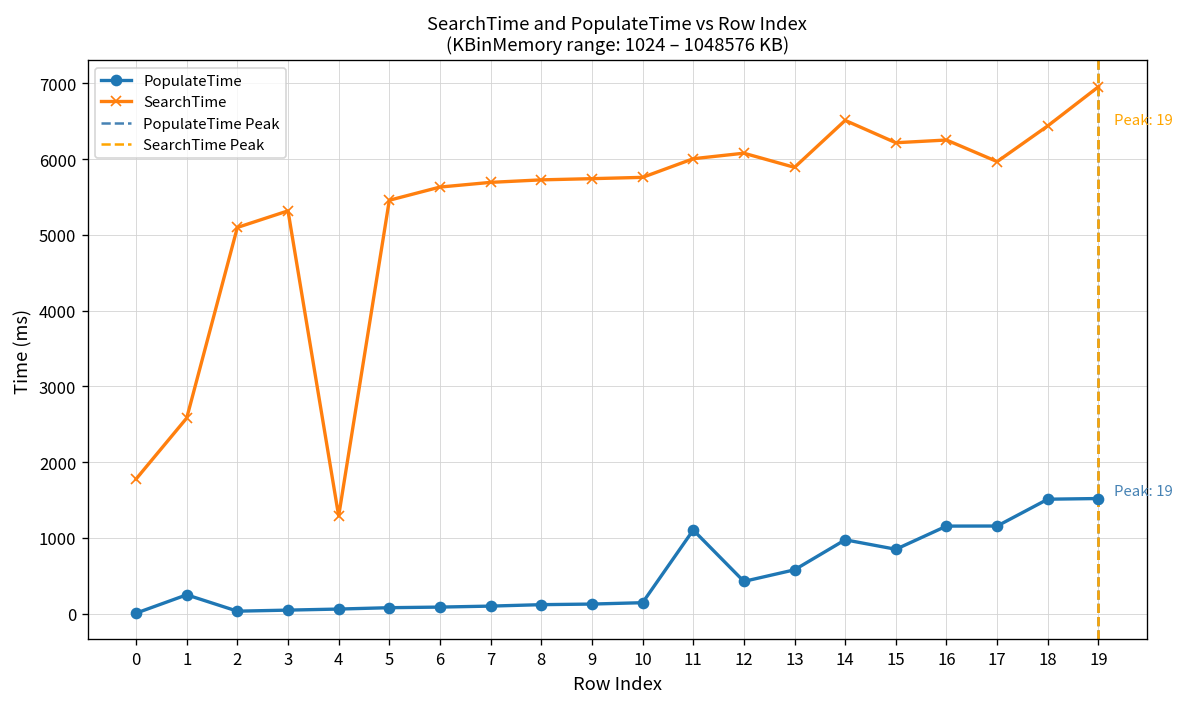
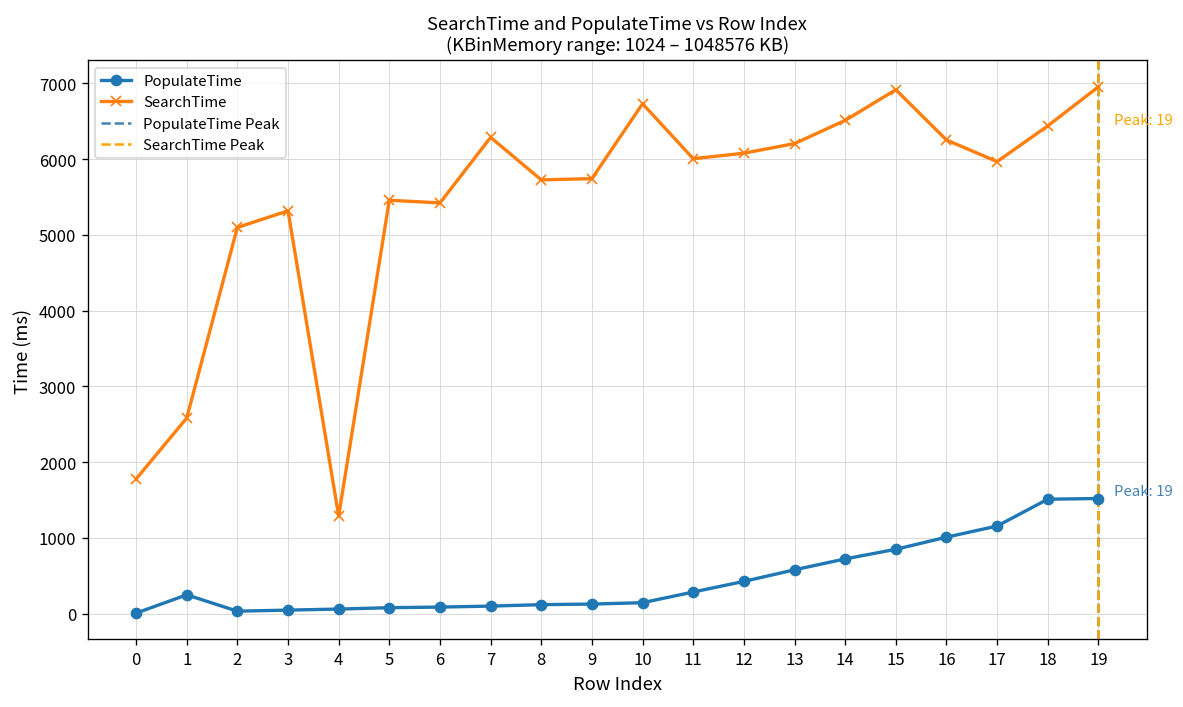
SearchTime, 6: 5600 -> 5400
SearchTime, 7: 5700 -> 6300
SearchTime, 10: 5800 -> 6700
PopulateTime, 11: 1100 -> 300
SearchTime, 13: 5900 -> 6200
PopulateTime, 14: 1000 -> 700
SearchTime, 15: 6200 -> 6900
PopulateTime, 16: 1200 -> 1000
